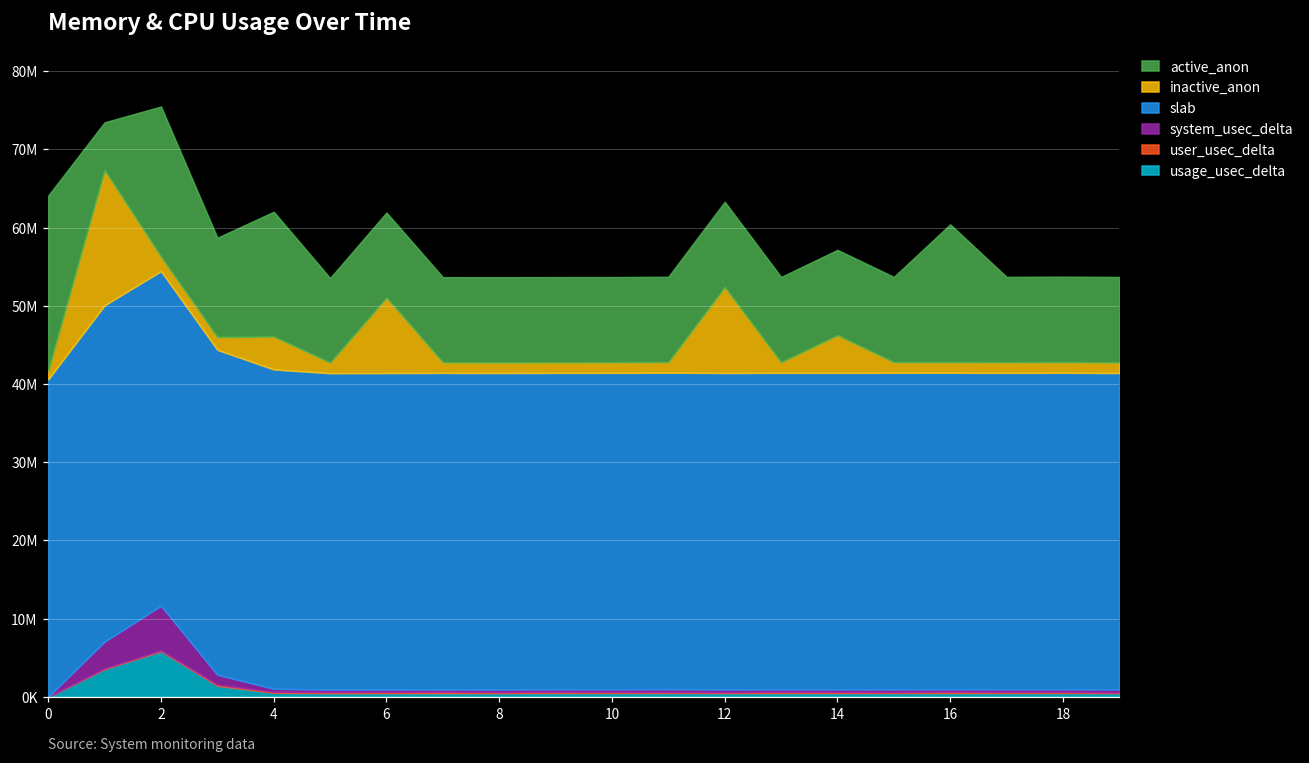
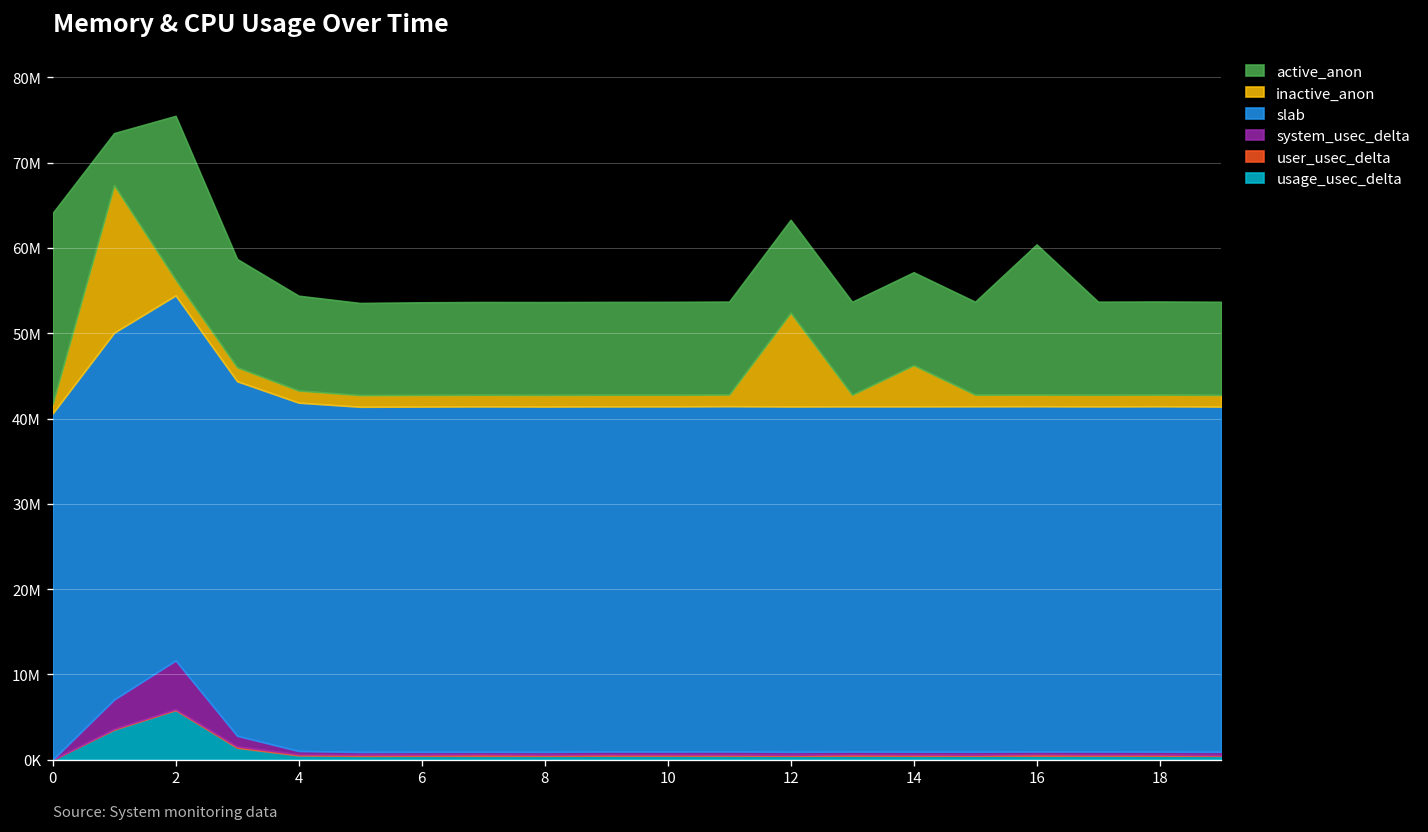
inactive_anon, 4: 4000000 -> 1000000
active_anon, 4: 16000000 -> 11000000
inactive_anon, 6: 10000000 -> 1000000
